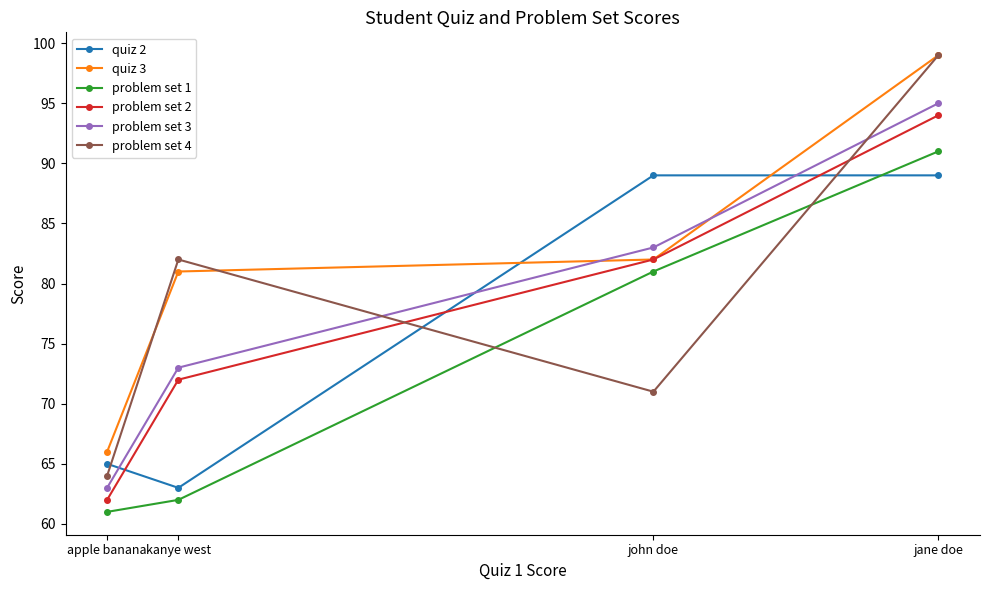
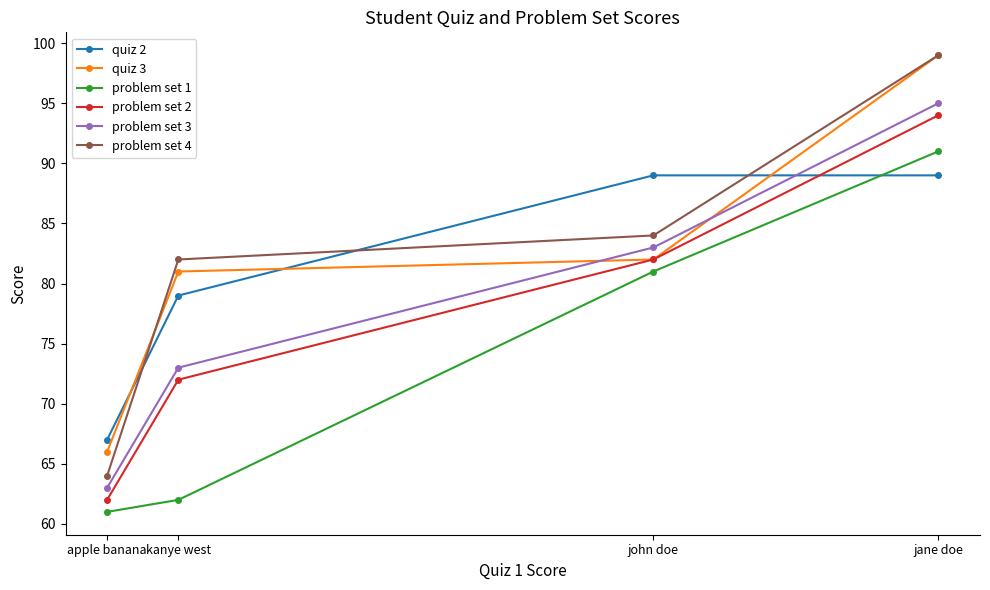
quiz 2, apple banana: 65 -> 67
quiz 2, kanye west: 63 -> 79
problem set 4, john doe: 71 -> 84
